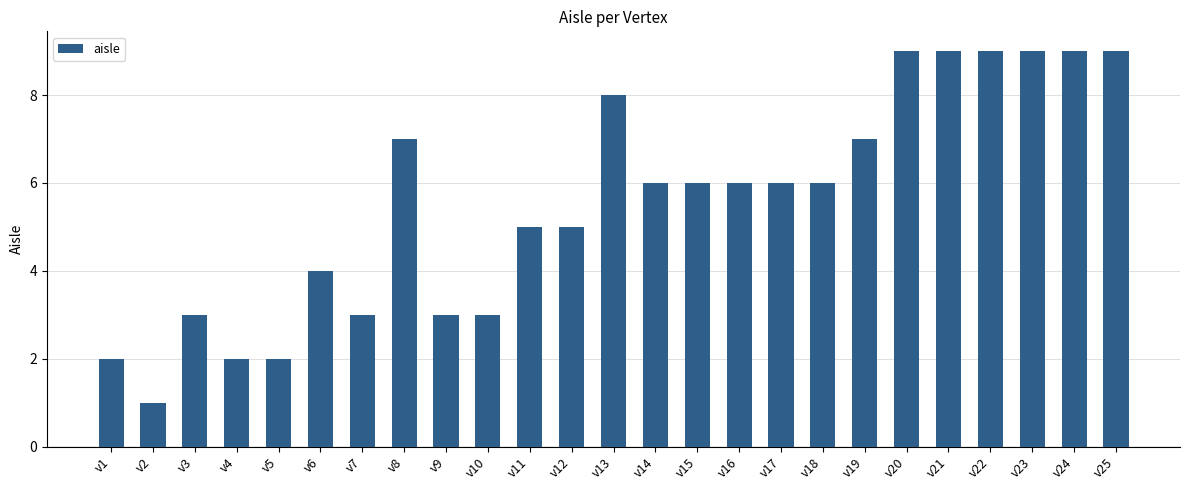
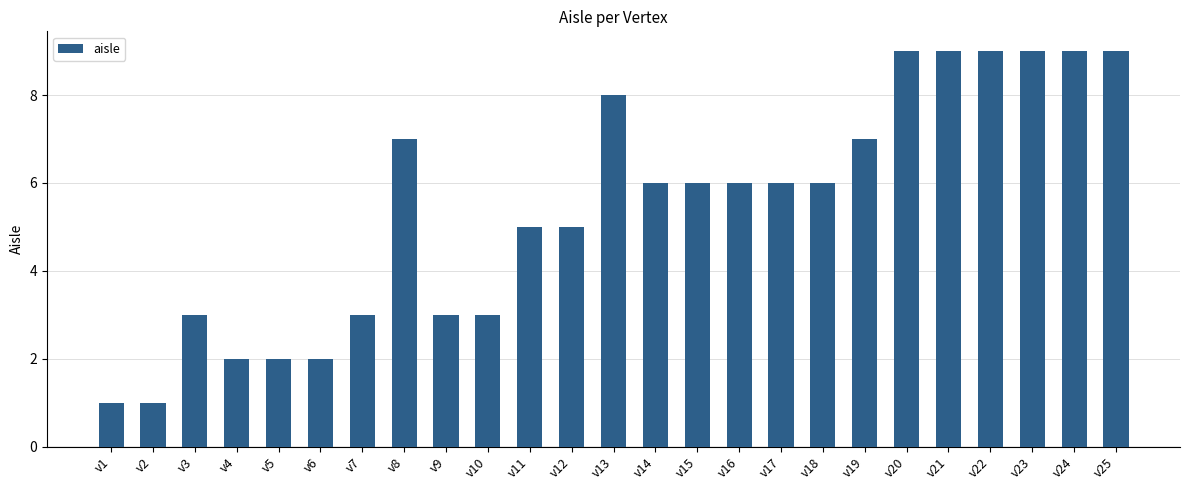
v1: 2 -> 1
v6: 4 -> 2
